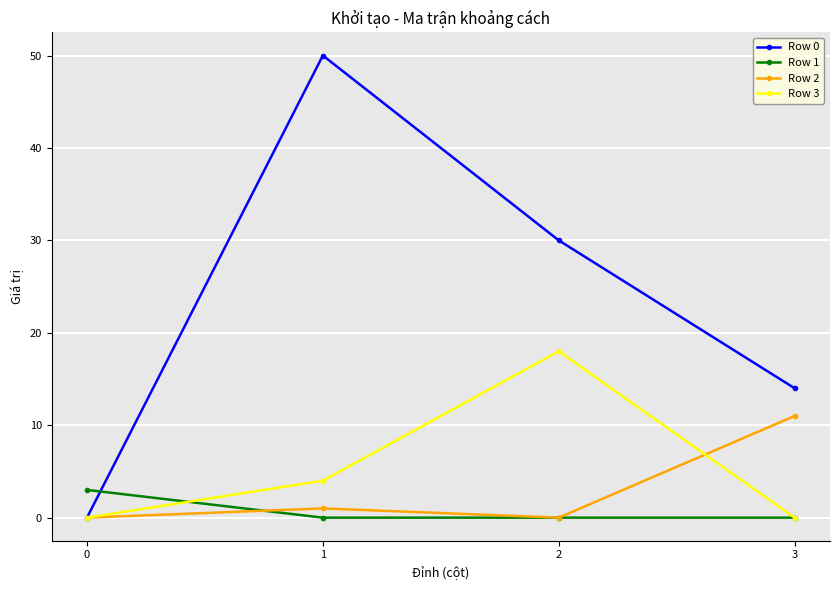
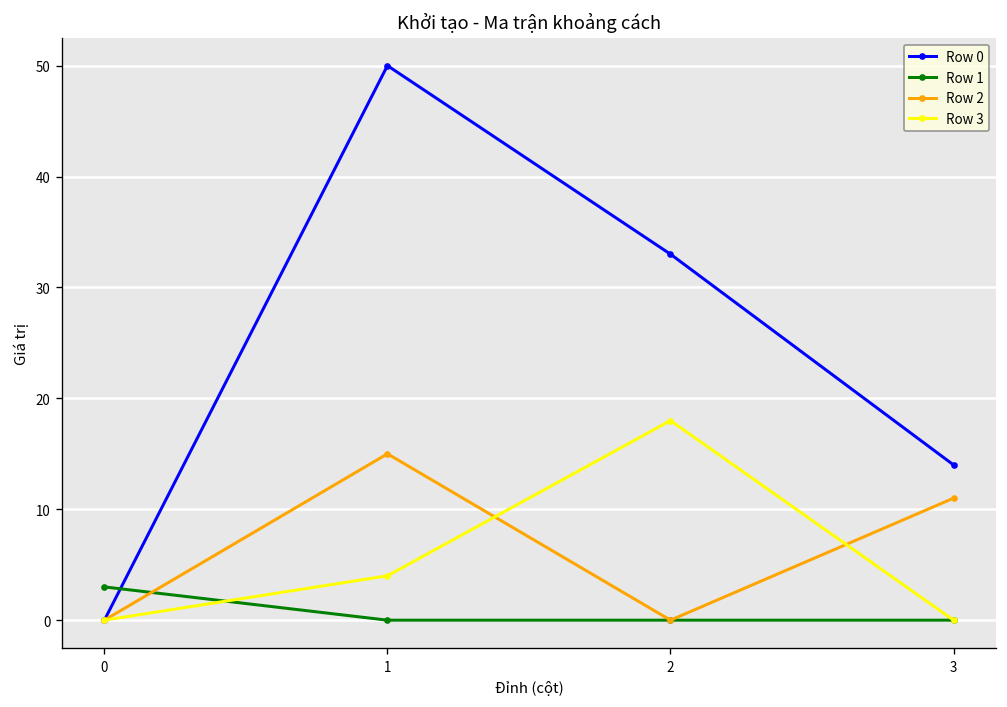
Row 2, 1: 1 -> 15
Row 0, 2: 30 -> 33
